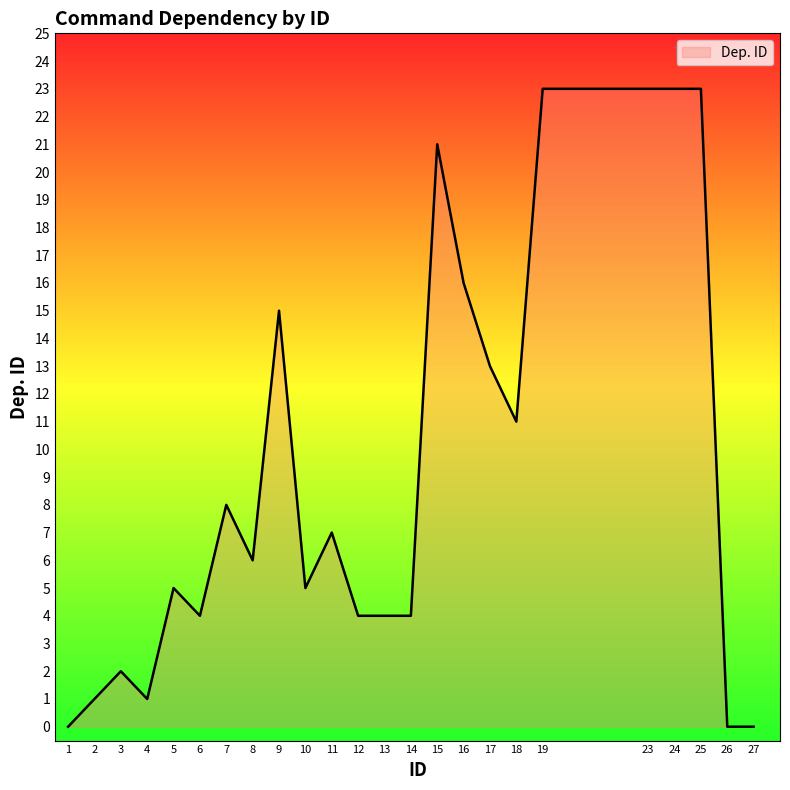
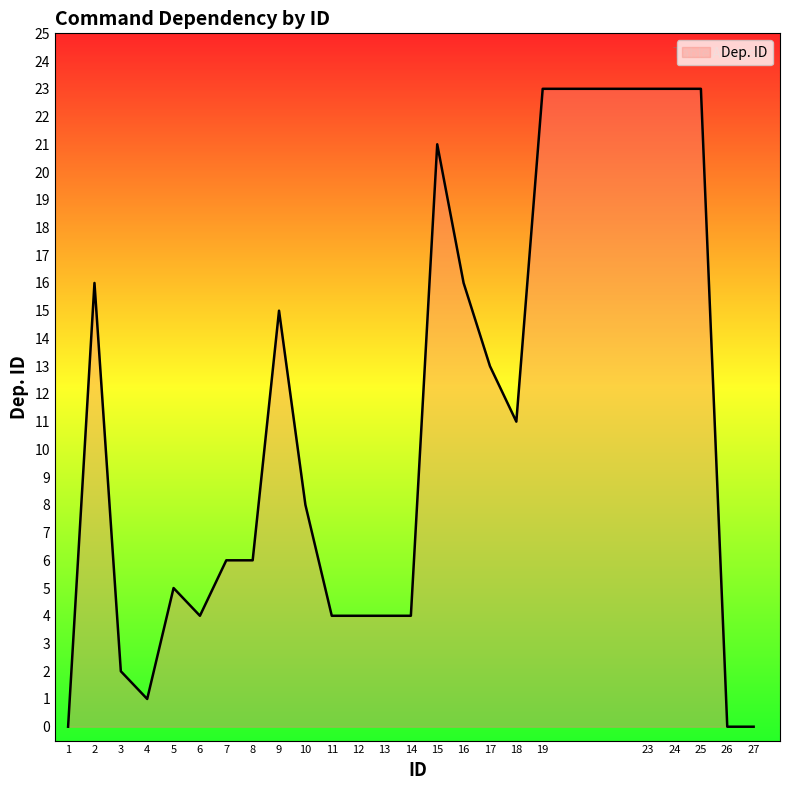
2: 1 -> 16
7: 8 -> 6
10: 5 -> 8
11: 7 -> 4
